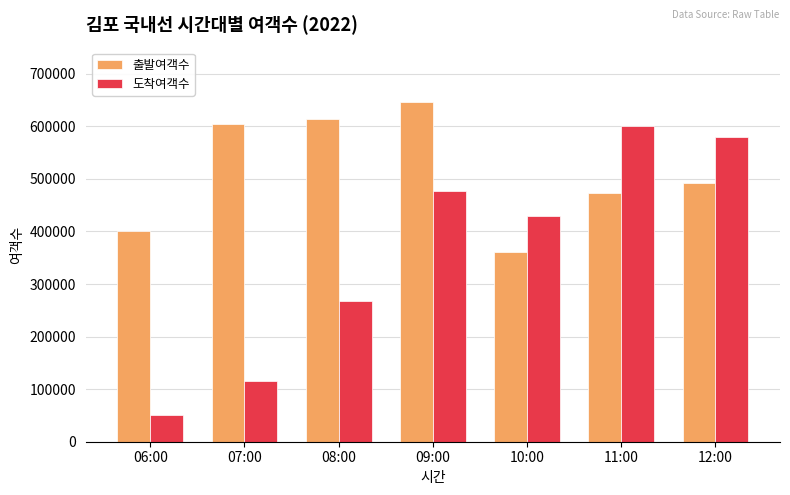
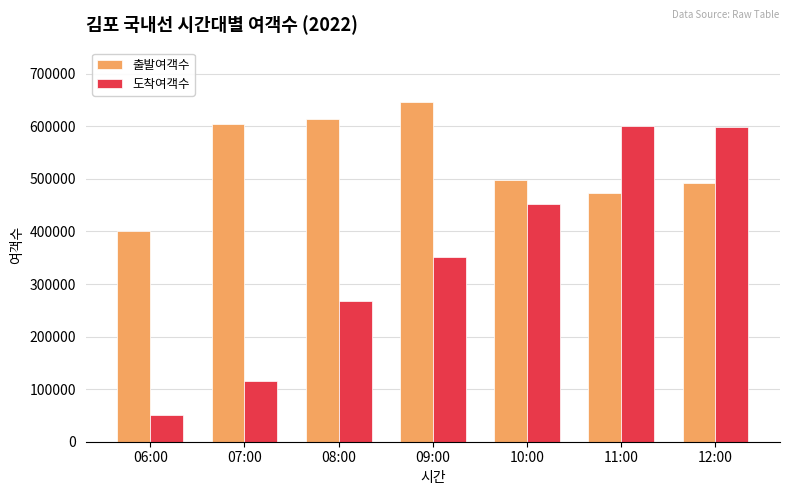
도착여객수, 09:00: 480000 -> 350000
출발여객수, 10:00: 360000 -> 500000
도착여객수, 10:00: 430000 -> 450000
도착여객수, 12:00: 580000 -> 600000
